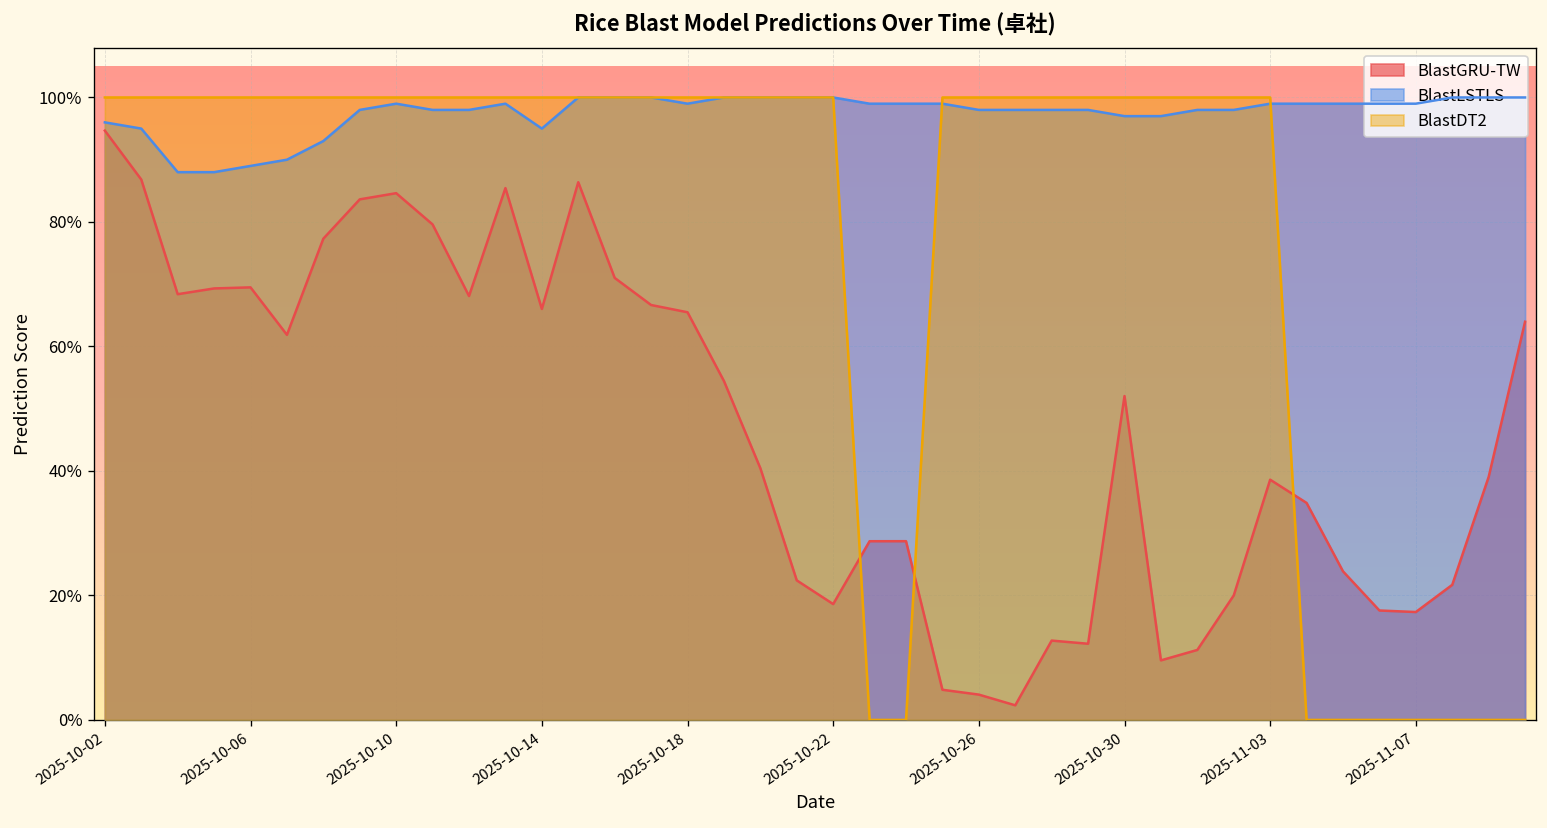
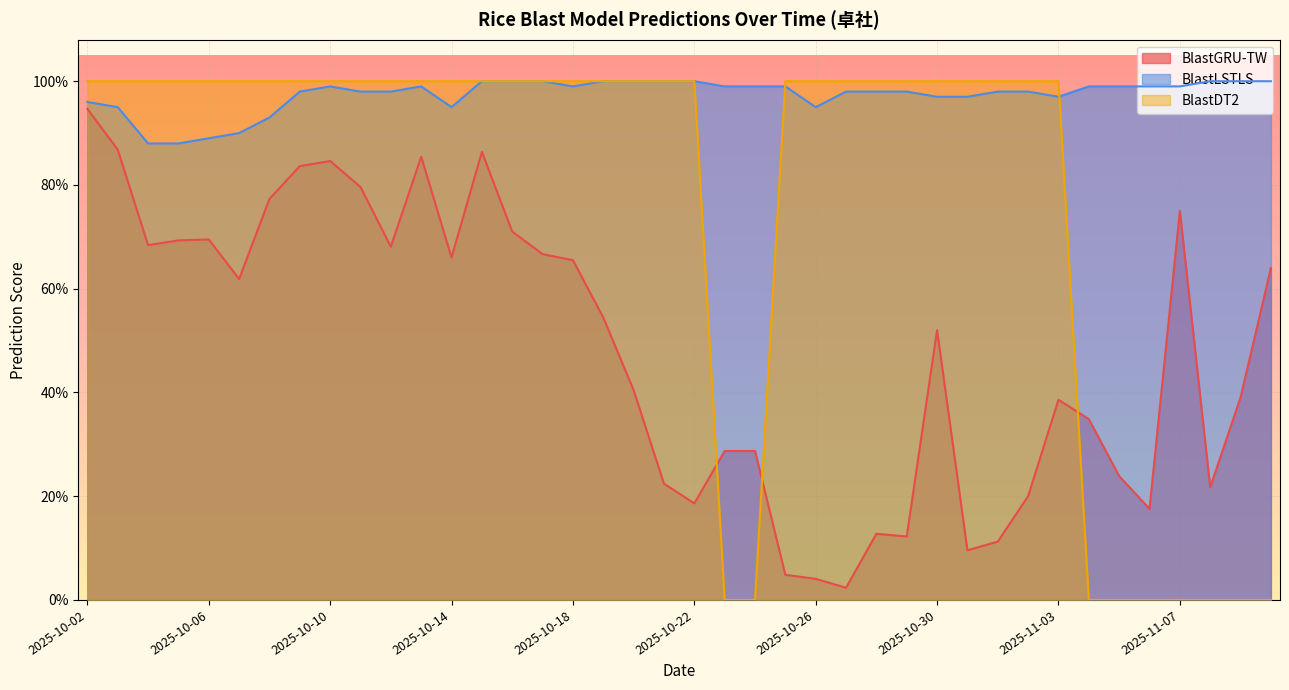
BlastLSTLS, 2025-10-26: 98% -> 95%
BlastLSTLS, 2025-11-03: 99% -> 97%
BlastGRU-TW, 2025-11-07: 17% -> 75%
